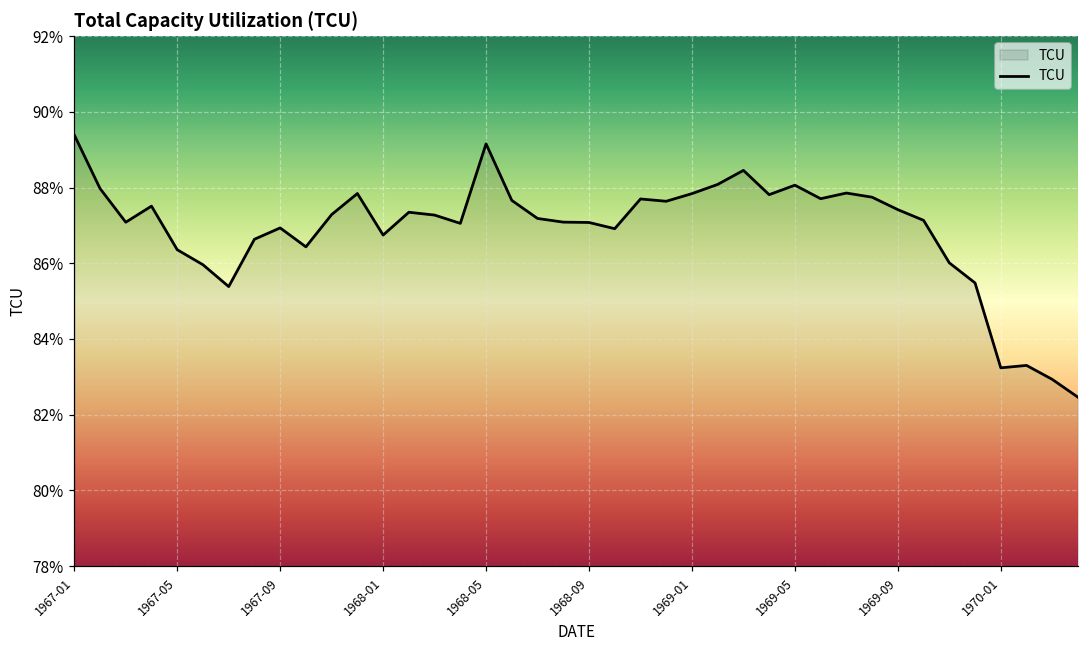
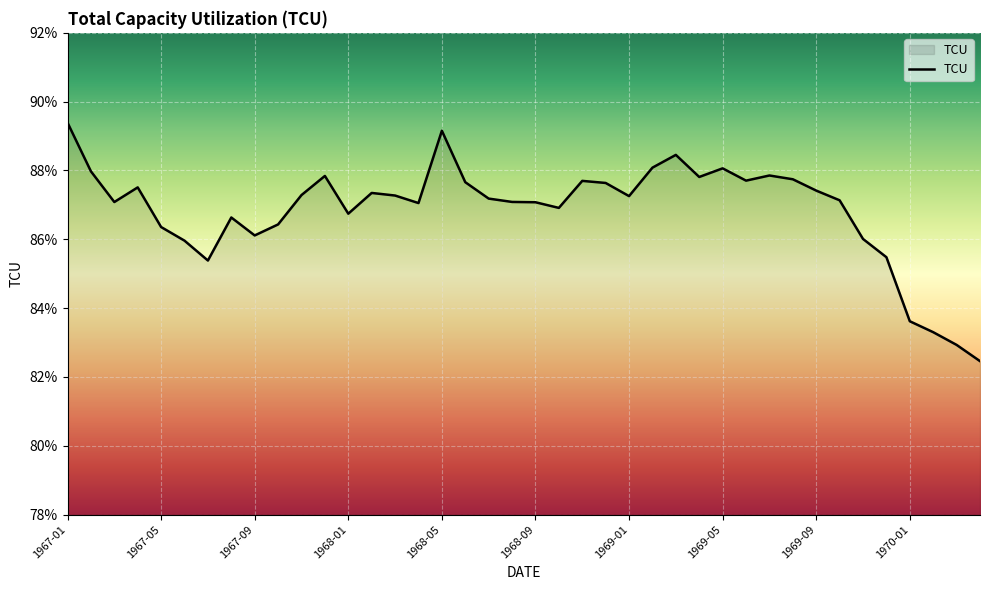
1967-09: 86.9% -> 86.1%
1969-01: 87.8% -> 87.3%
1970-01: 83.2% -> 83.6%
